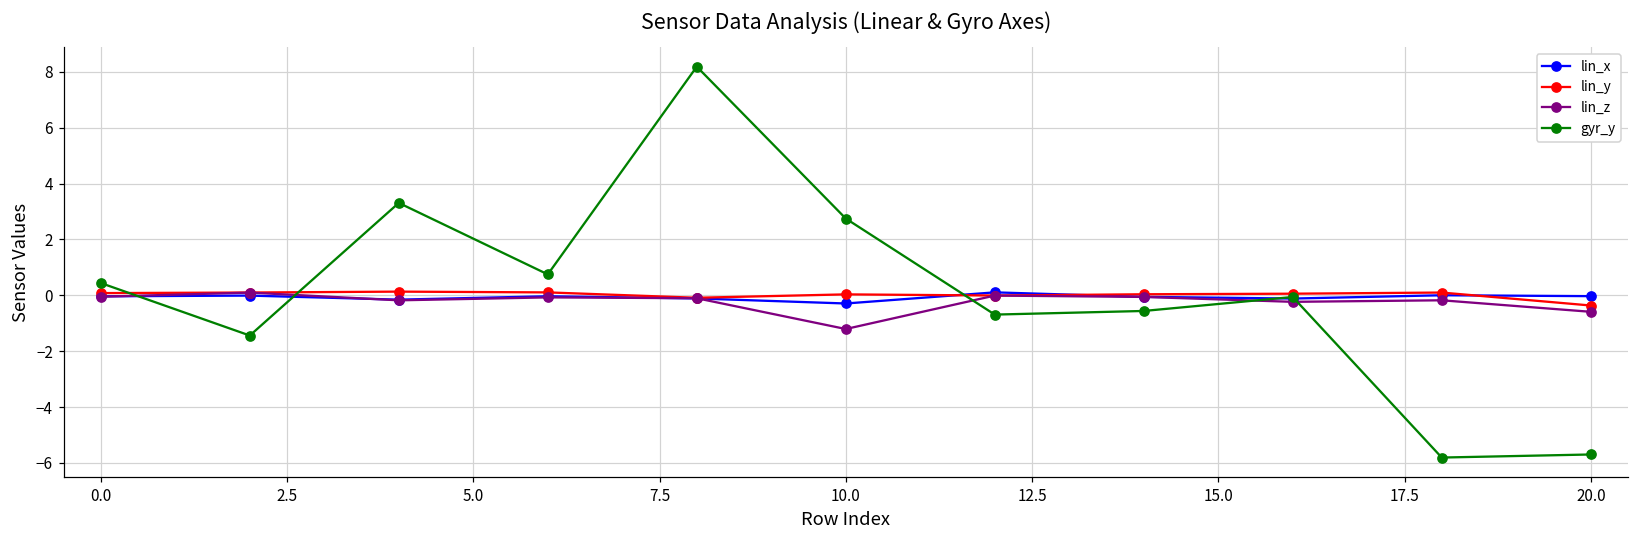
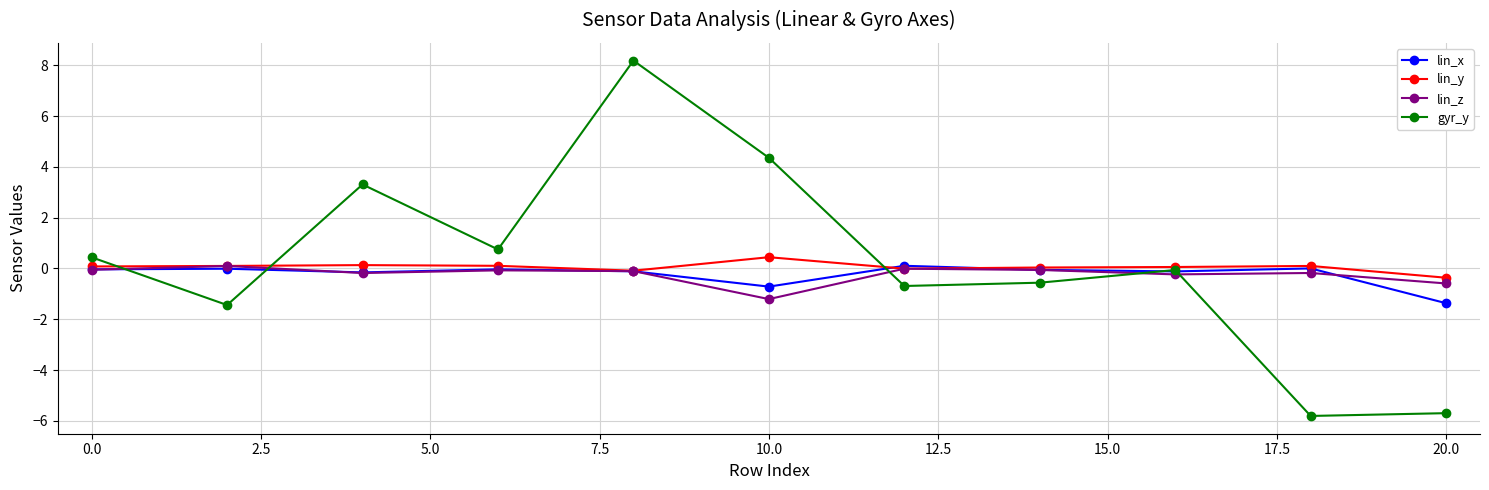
lin_x, 10.0: -0.3 -> -0.7
lin_y, 10.0: 0.0 -> 0.4
gyr_y, 10.0: 2.8 -> 4.4
lin_x, 20.0: 0.0 -> -1.4
